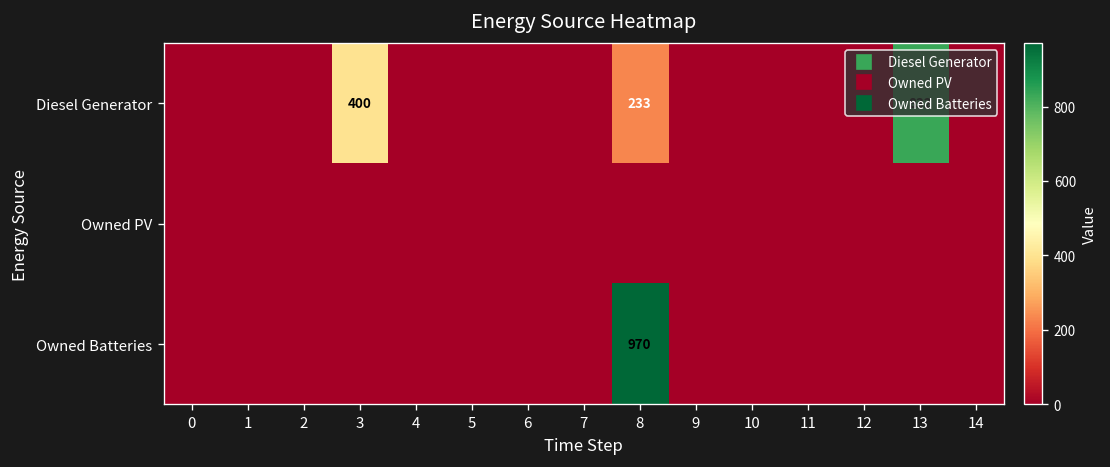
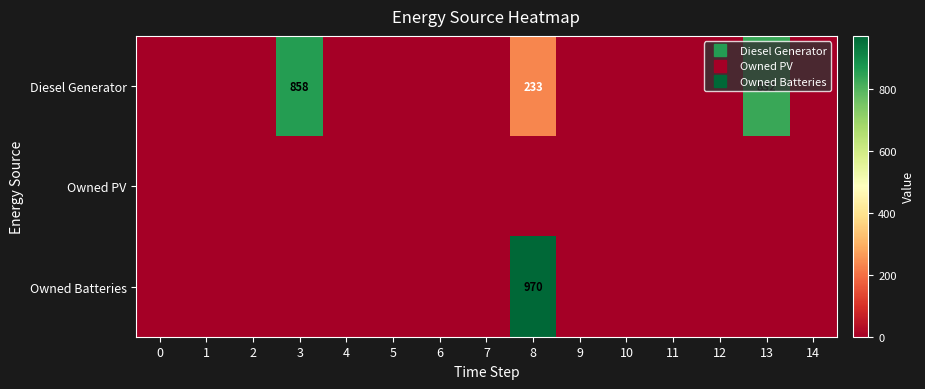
Diesel Generator, 3: 400 -> 858
